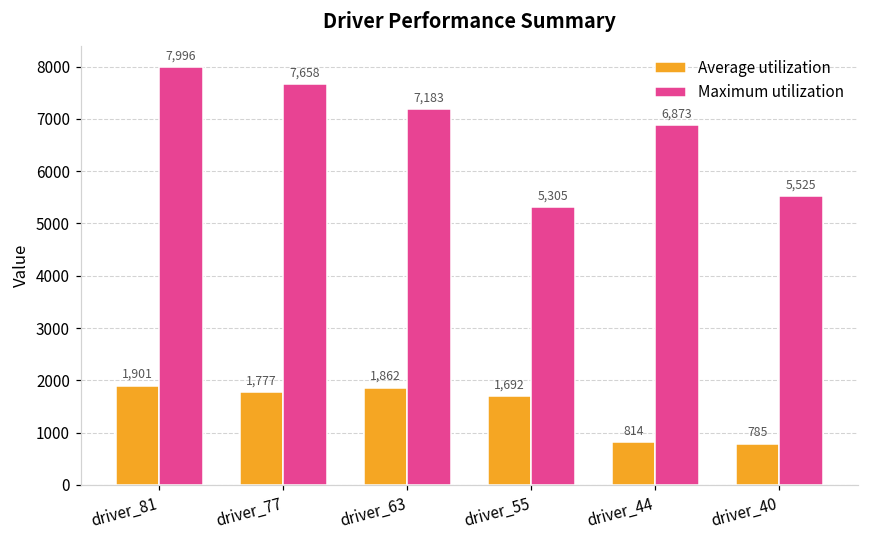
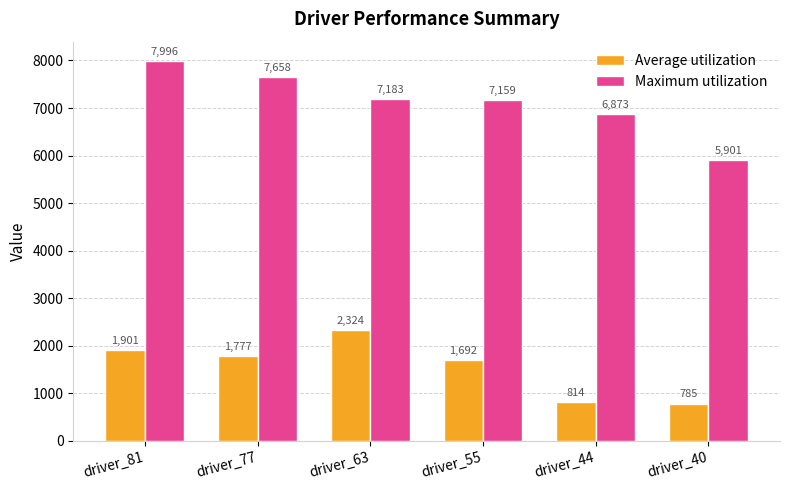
Average utilization, driver_63: 1,862 -> 2,324
Maximum utilization, driver_55: 5,305 -> 7,159
Maximum utilization, driver_40: 5,525 -> 5,901
